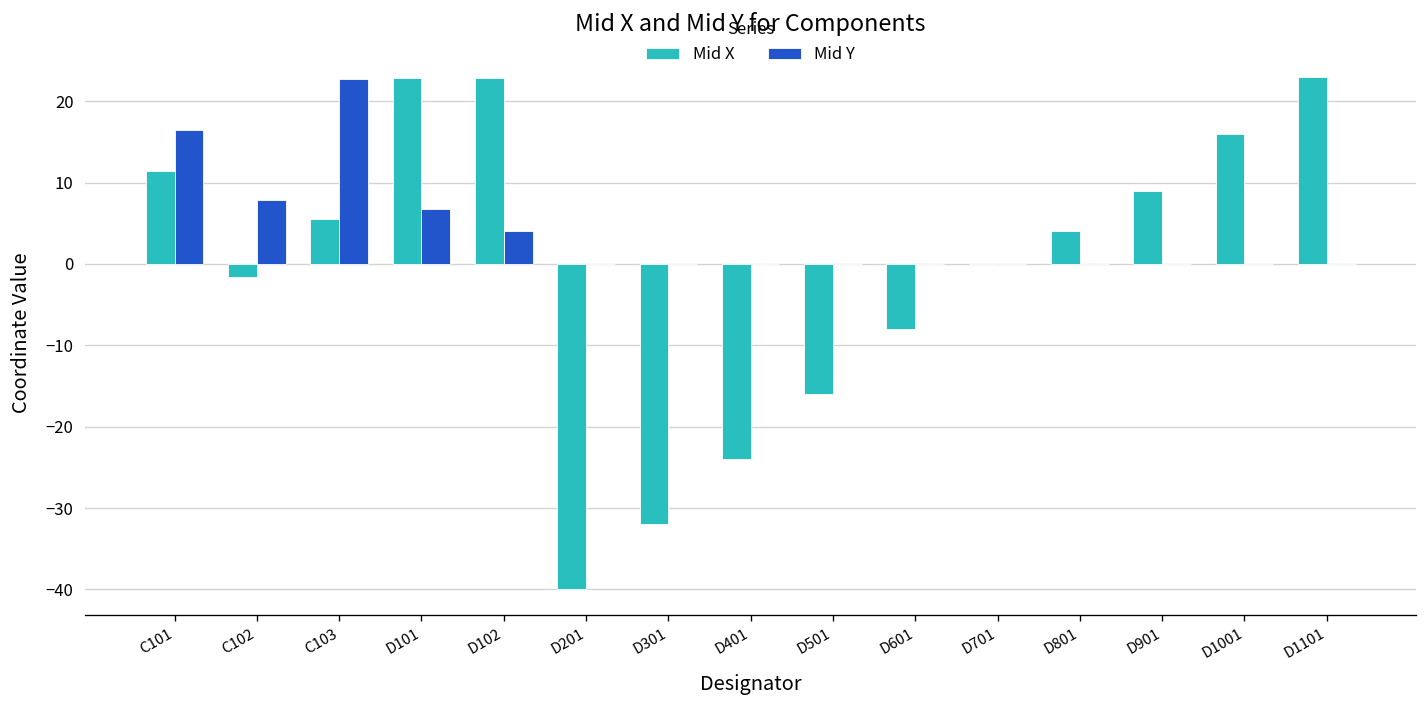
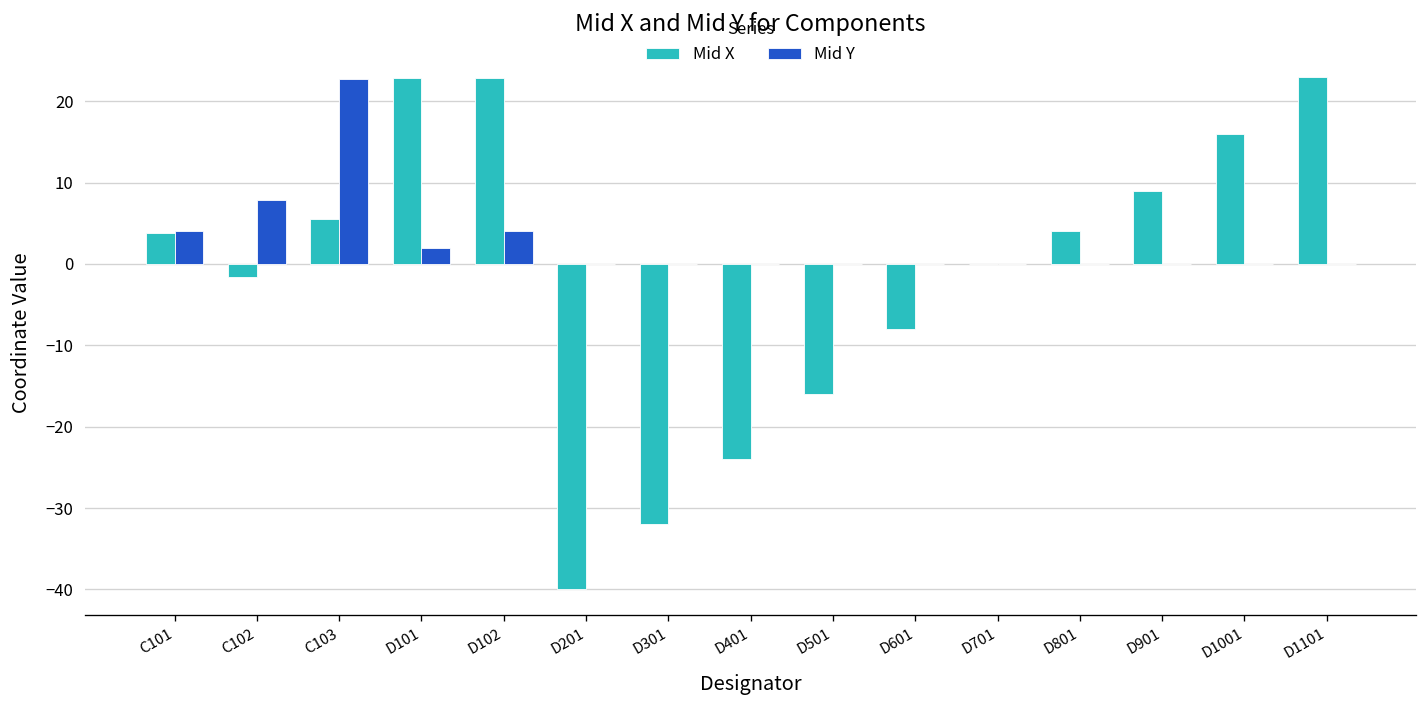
Mid X, C101: 11 -> 4
Mid Y, C101: 17 -> 4
Mid Y, D101: 7 -> 2
